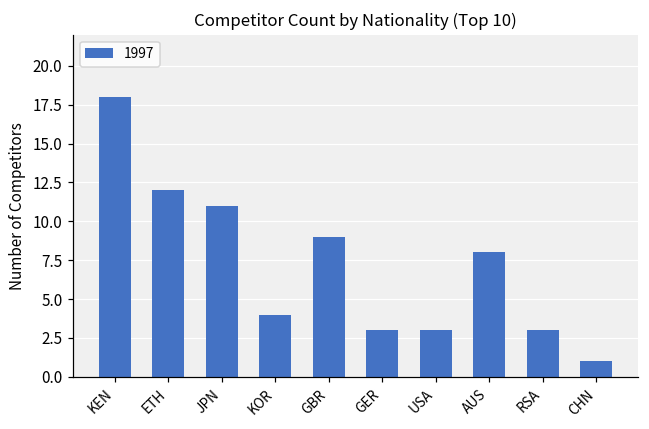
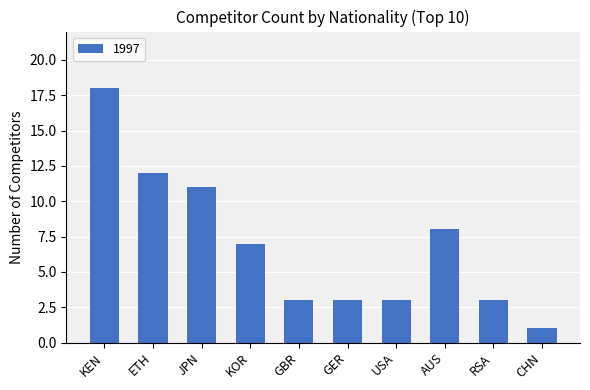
KOR: 4 -> 7
GBR: 9 -> 3
